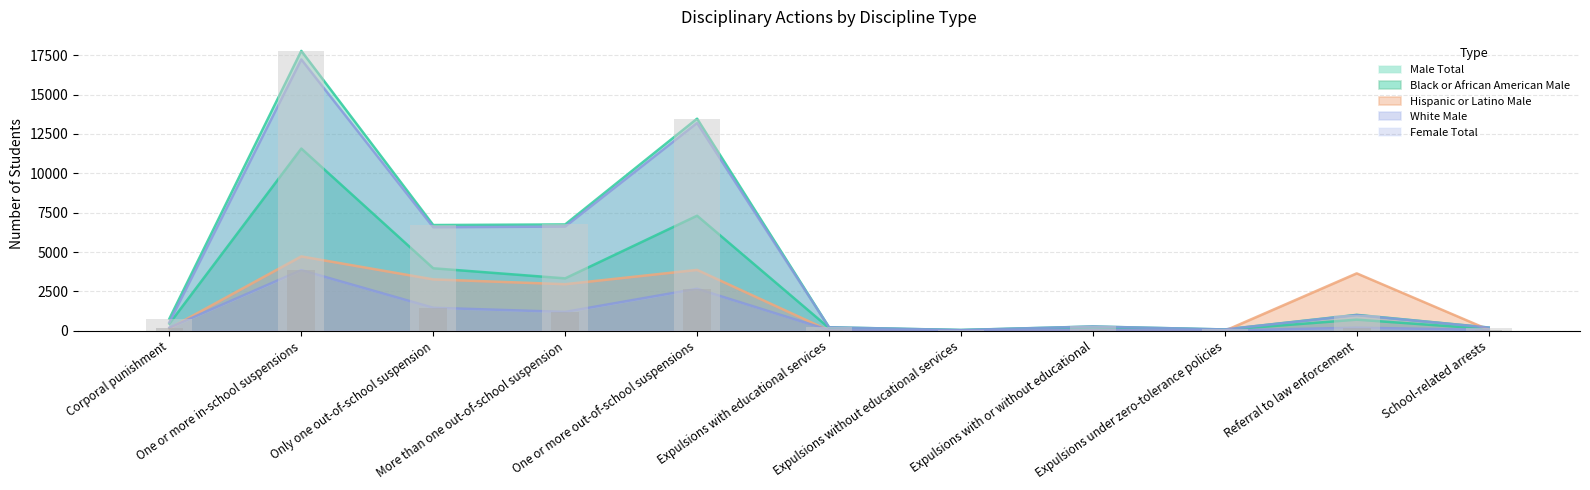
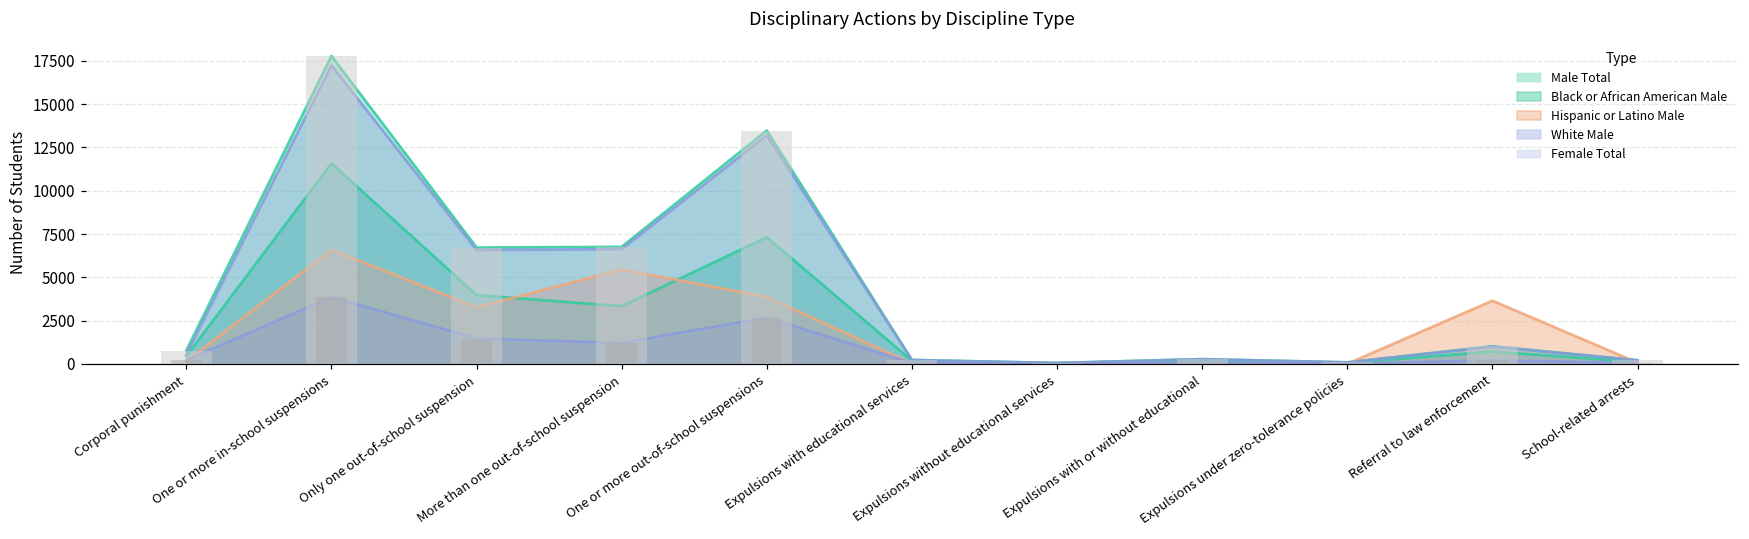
Hispanic or Latino Male, One or more in-school suspensions: 4700 -> 6600
Hispanic or Latino Male, More than one out-of-school suspension: 3000 -> 5500
